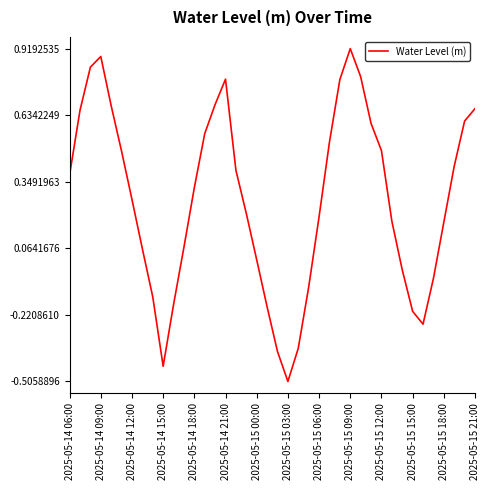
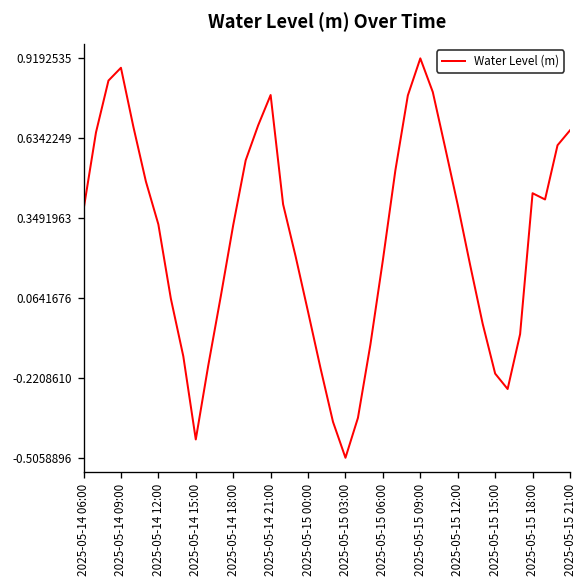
2025-05-14 12:00: 0.27 -> 0.33
2025-05-15 12:00: 0.48 -> 0.40
2025-05-15 18:00: 0.18 -> 0.44
